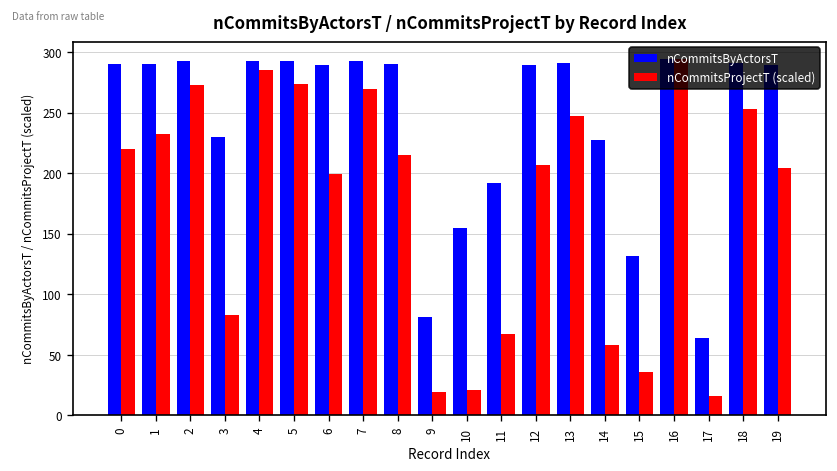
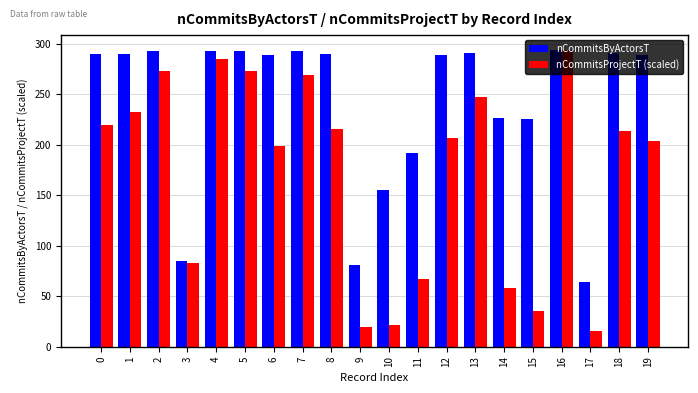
nCommitsByActorsT, 3: 230 -> 85
nCommitsByActorsT, 15: 132 -> 226
nCommitsProjectT (scaled), 18: 253 -> 213
